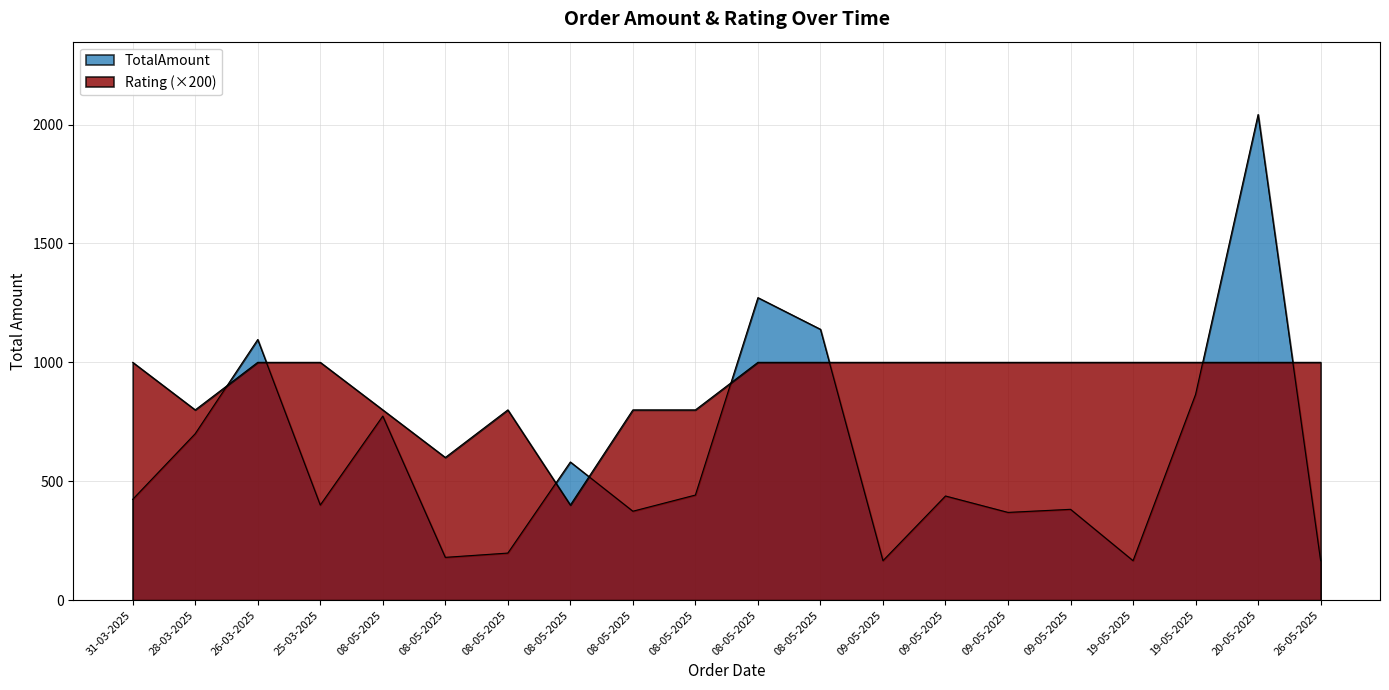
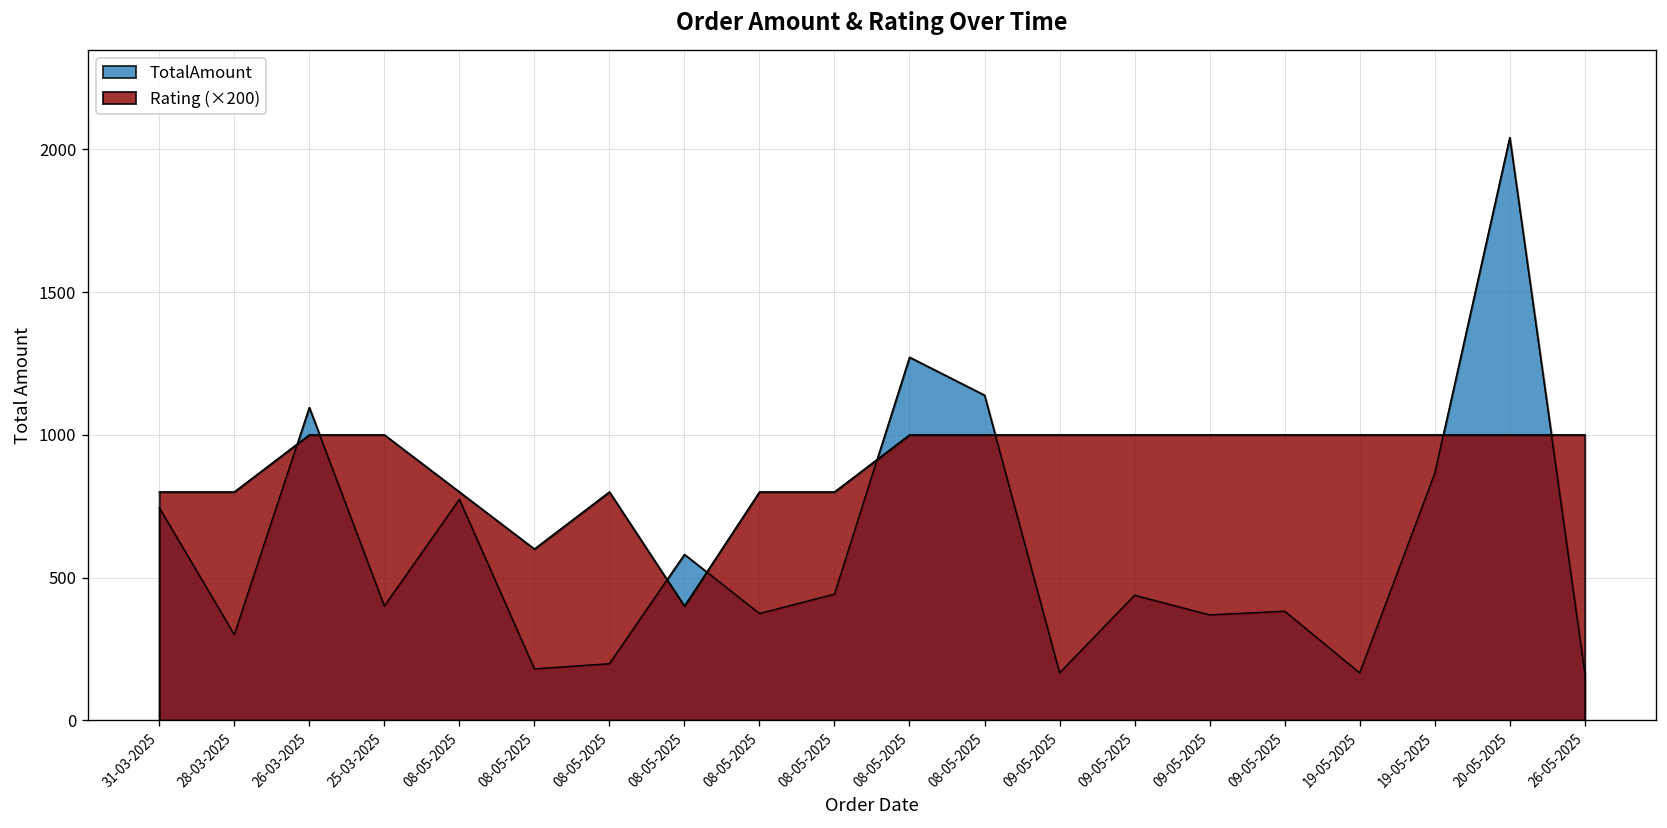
TotalAmount, 31-03-2025: 420 -> 750
Rating (×200), 31-03-2025: 1000 -> 800
TotalAmount, 28-03-2025: 700 -> 300
